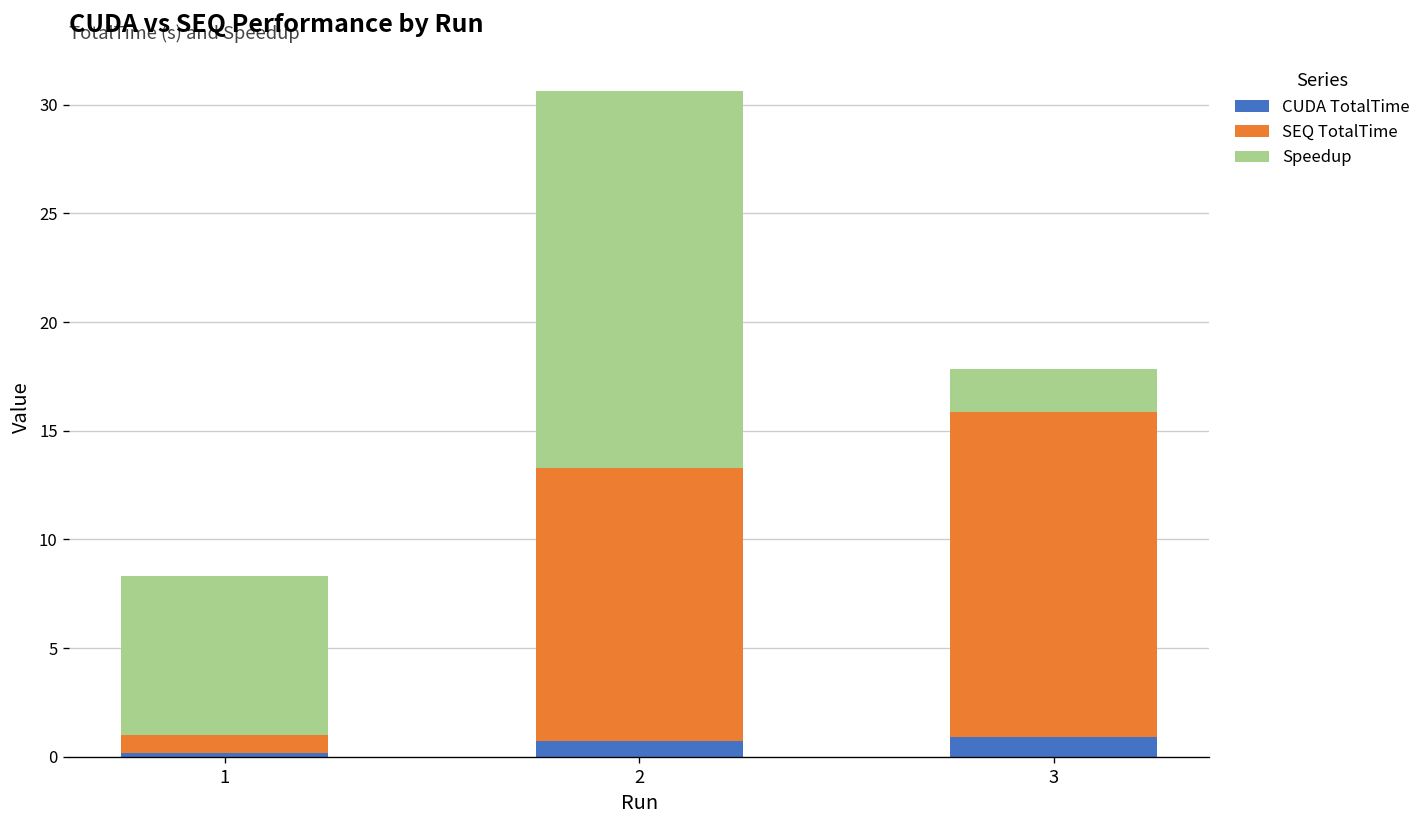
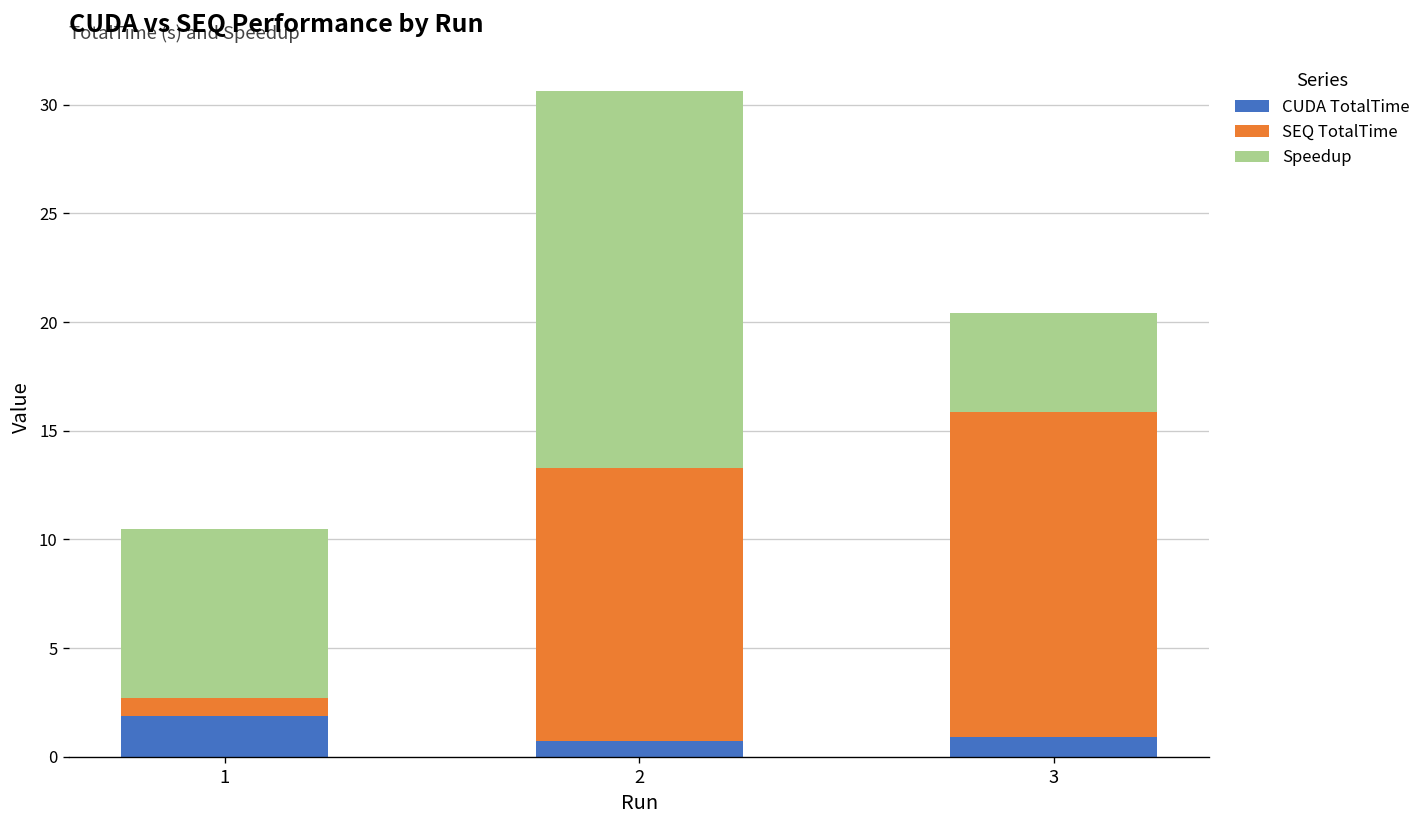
CUDA TotalTime, 1: 0.2 -> 1.9
Speedup, 1: 7.3 -> 7.8
Speedup, 3: 2.0 -> 4.6
